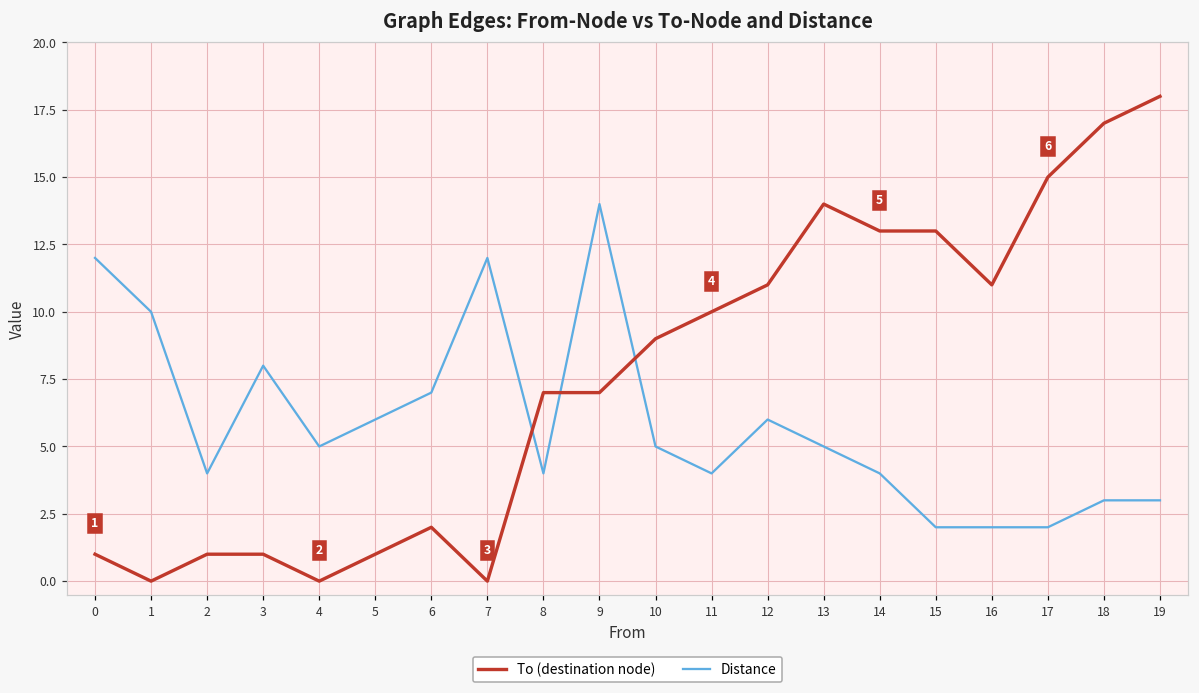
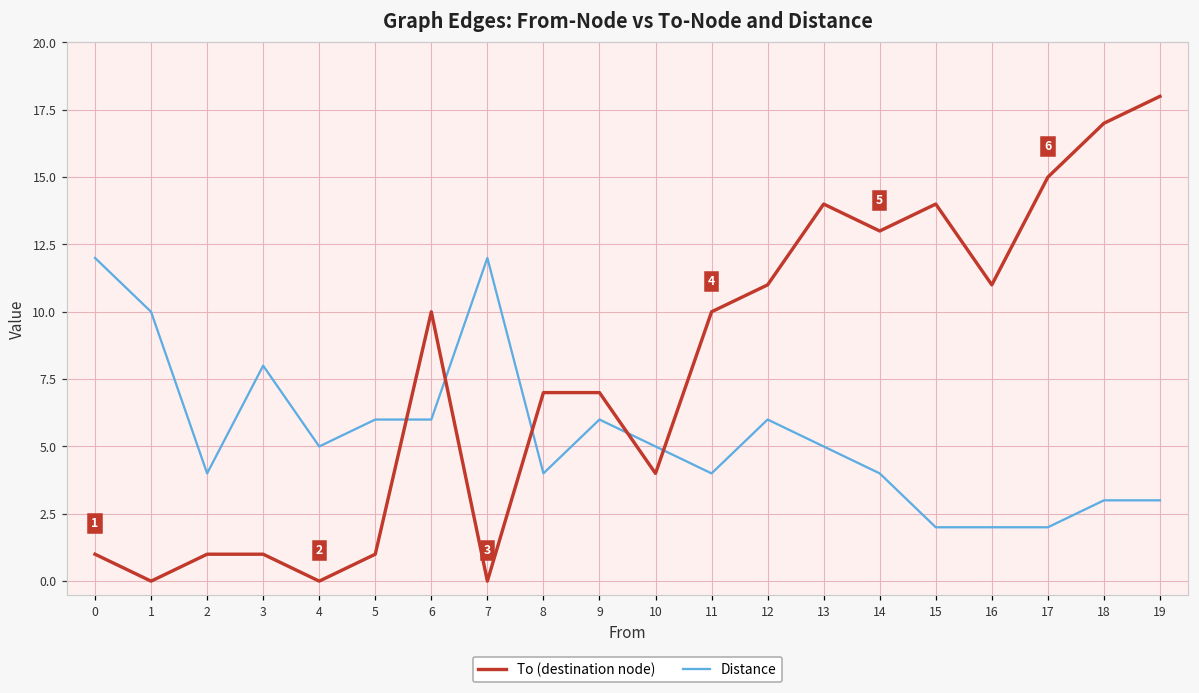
To (destination node), 6: 2 -> 10
Distance, 6: 7 -> 6
Distance, 9: 14 -> 6
To (destination node), 10: 9 -> 4
To (destination node), 15: 13 -> 14
